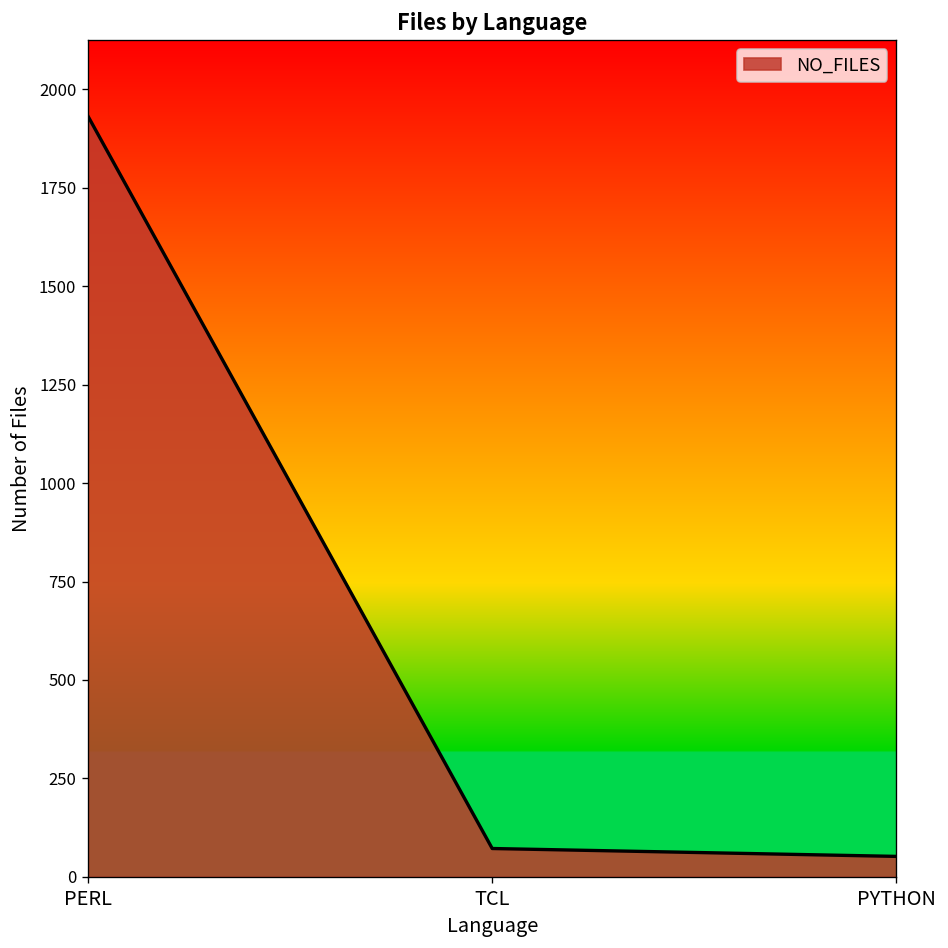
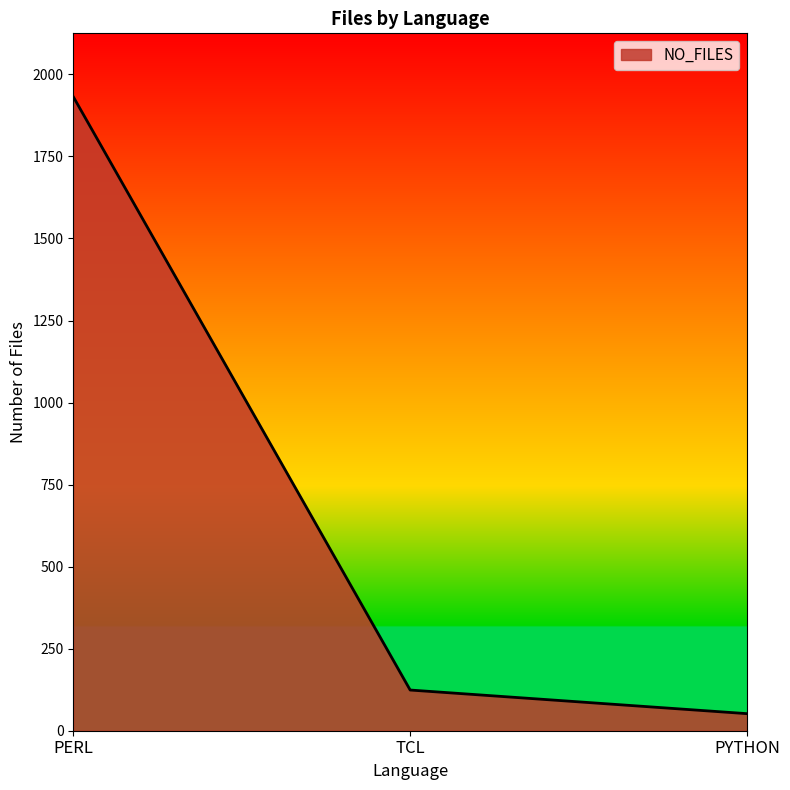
TCL: 70 -> 120
